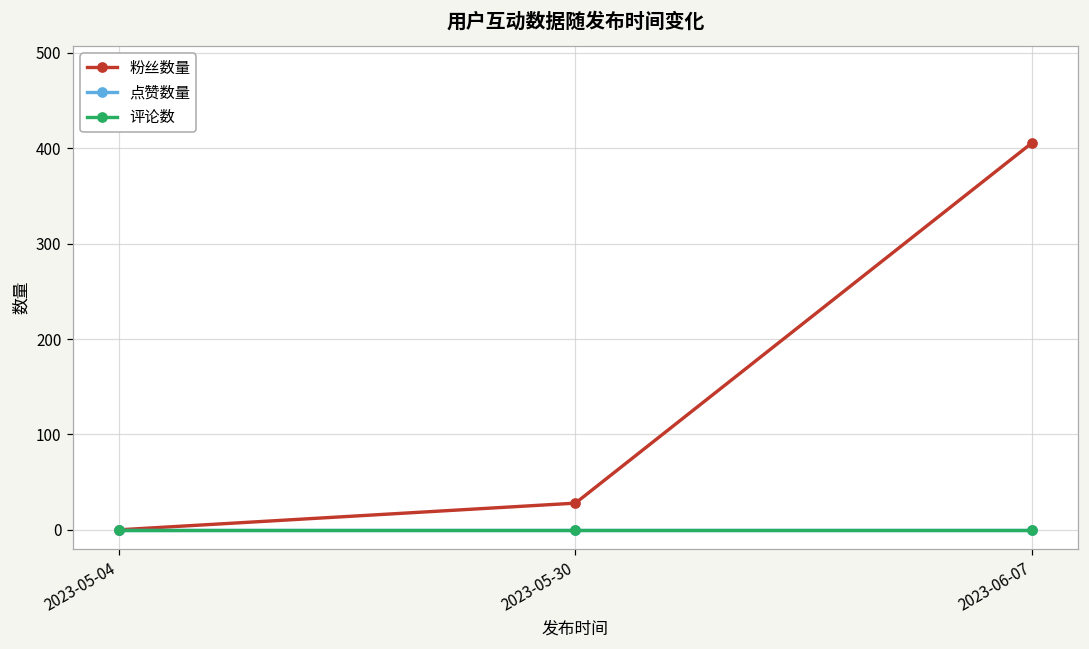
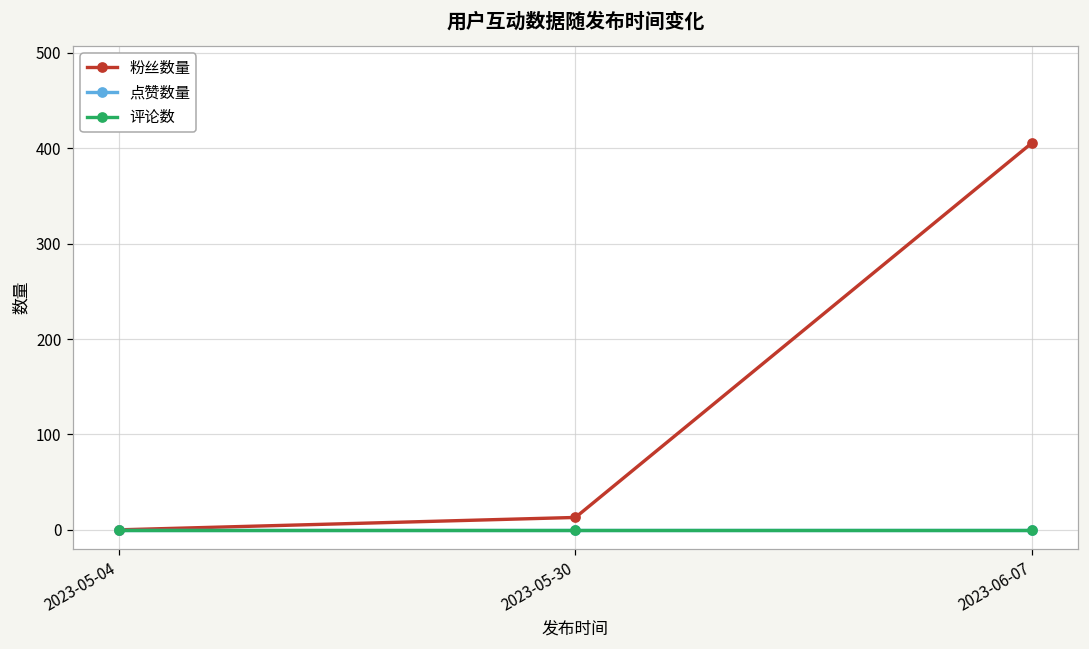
粉丝数量, 2023-05-30: 30 -> 10
